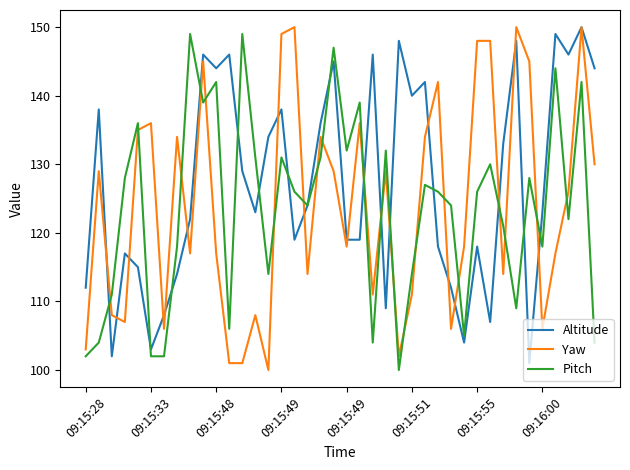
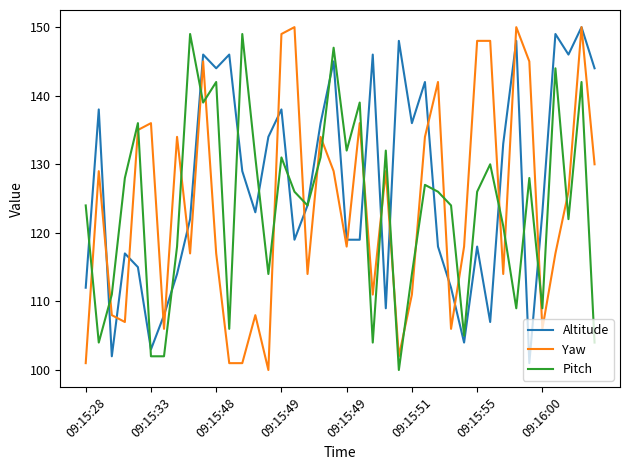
Yaw, 09:15:28: 103 -> 101
Pitch, 09:15:28: 102 -> 124
Altitude, 09:15:51: 140 -> 136
Pitch, 09:16:00: 118 -> 109
